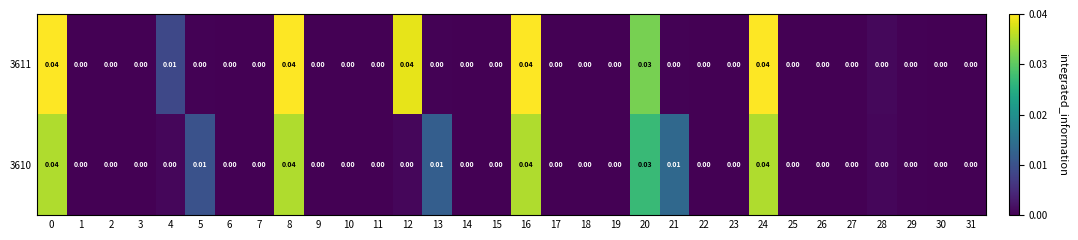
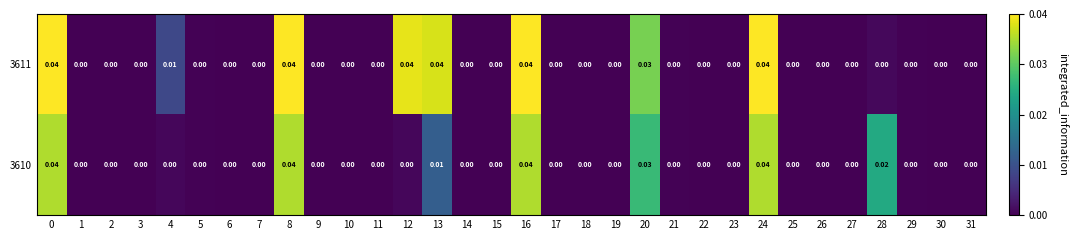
3611, 13: 0.00 -> 0.04
3610, 5: 0.01 -> 0.00
3610, 21: 0.01 -> 0.00
3610, 28: 0.00 -> 0.02
